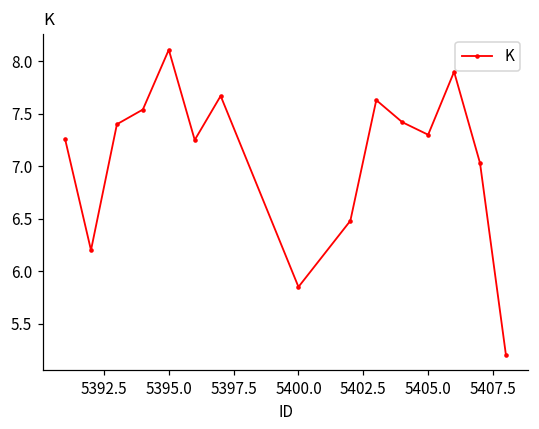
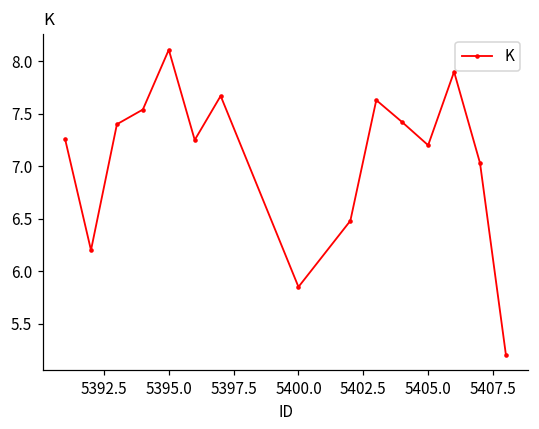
5405.0: 7.3 -> 7.2
